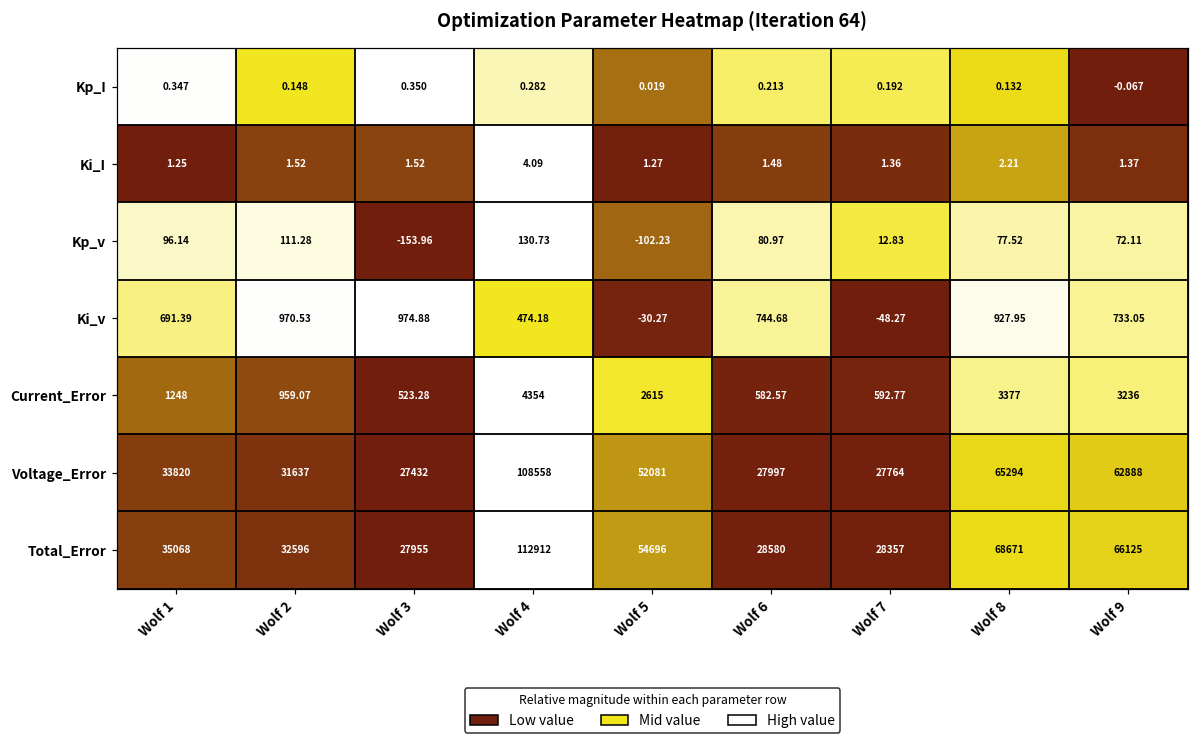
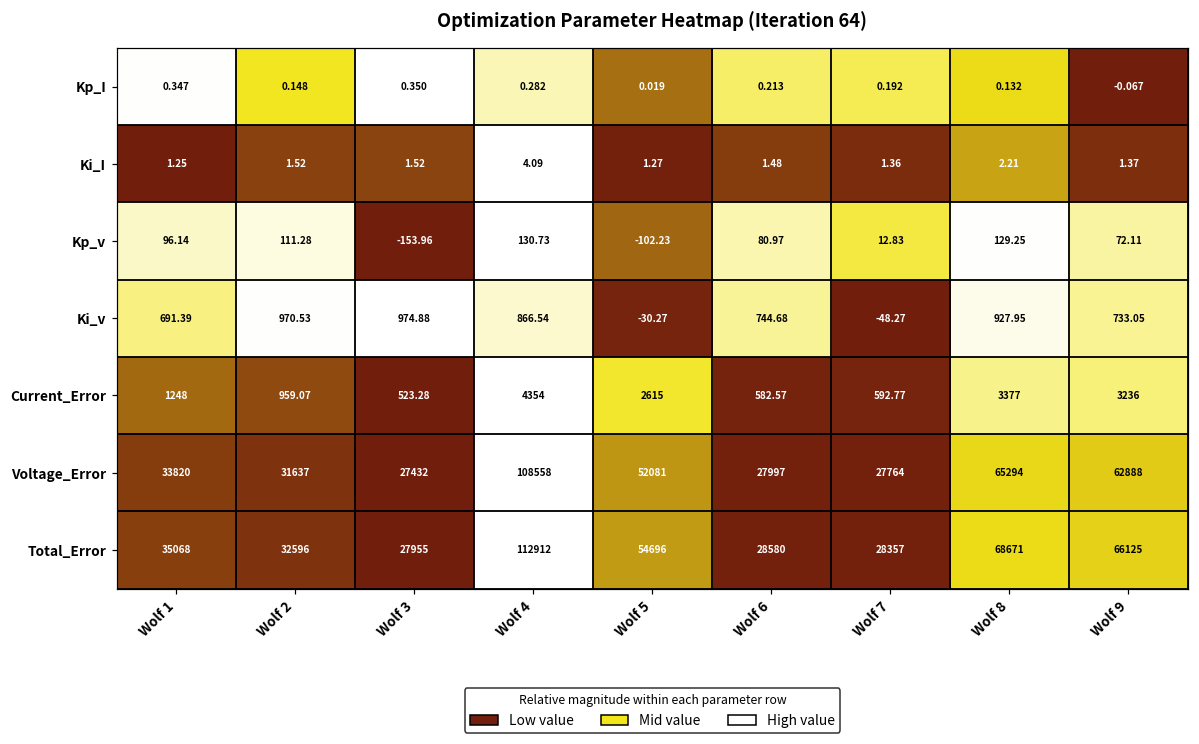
Kp_v, Wolf 8: 77.52 -> 129.25
Ki_v, Wolf 4: 474.18 -> 866.54
